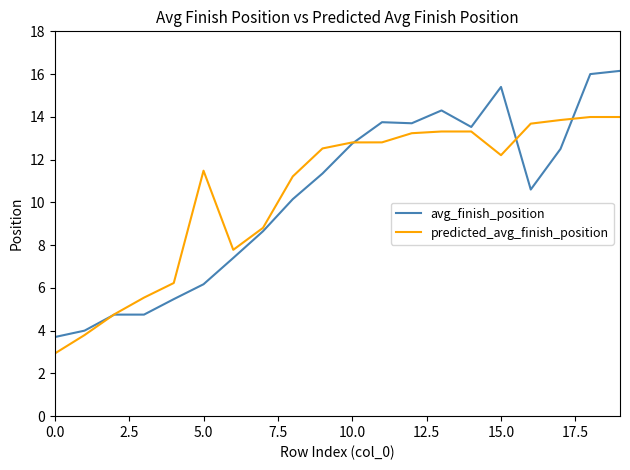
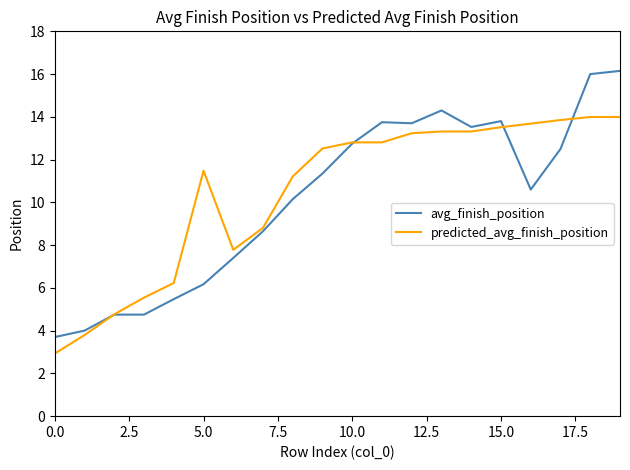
avg_finish_position, 15.0: 15.4 -> 13.8
predicted_avg_finish_position, 15.0: 12.2 -> 13.5
